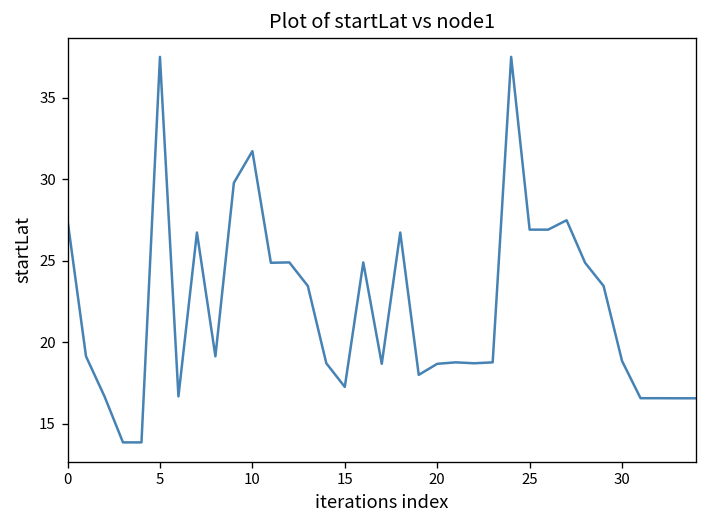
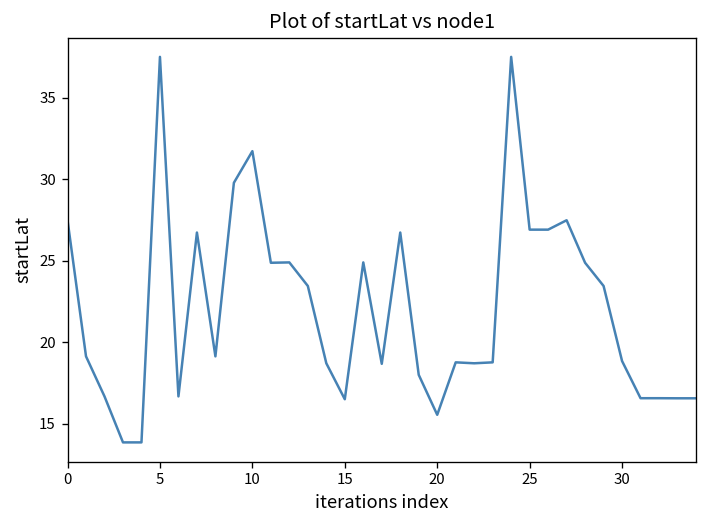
15: 17.3 -> 16.5
20: 18.7 -> 15.6
